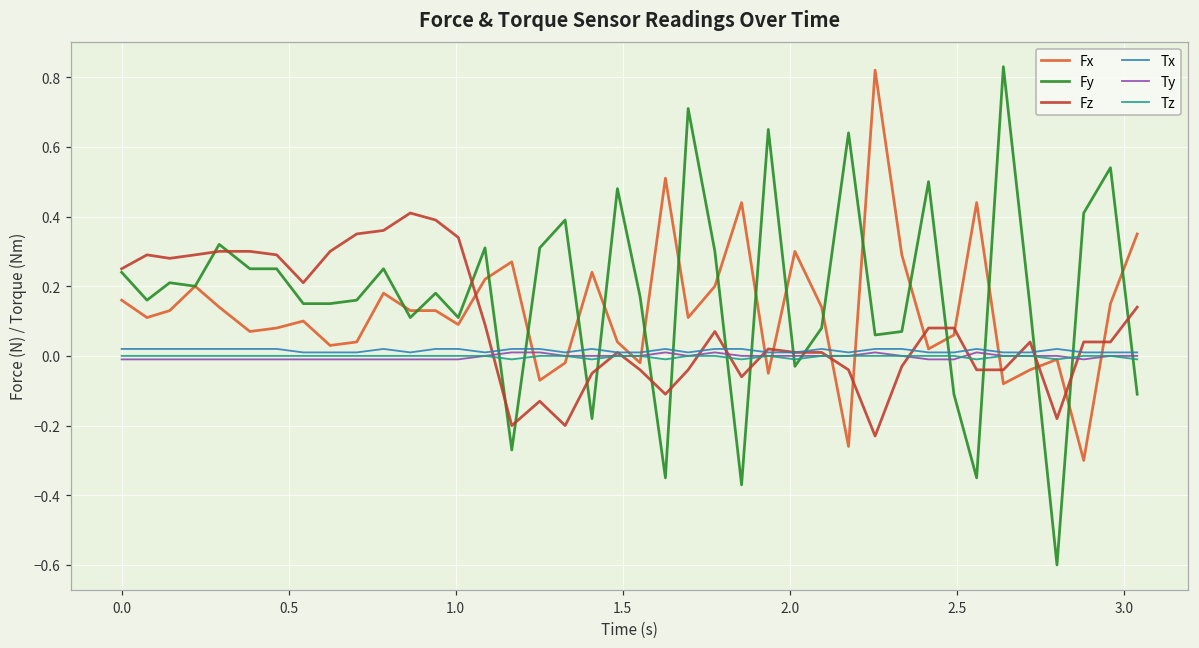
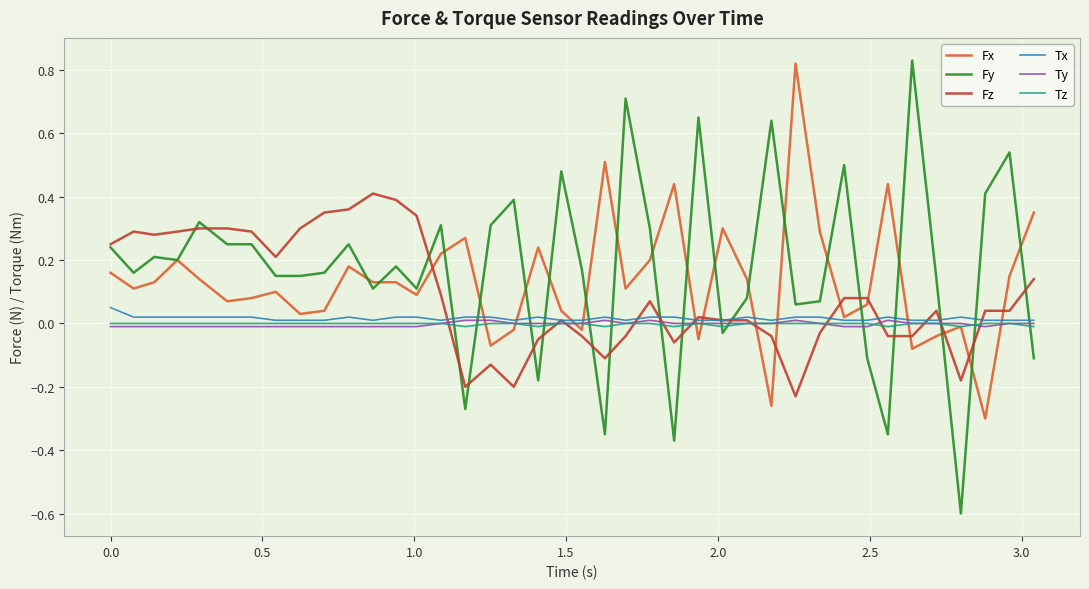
Tx, 0.0: 0.02 -> 0.05
